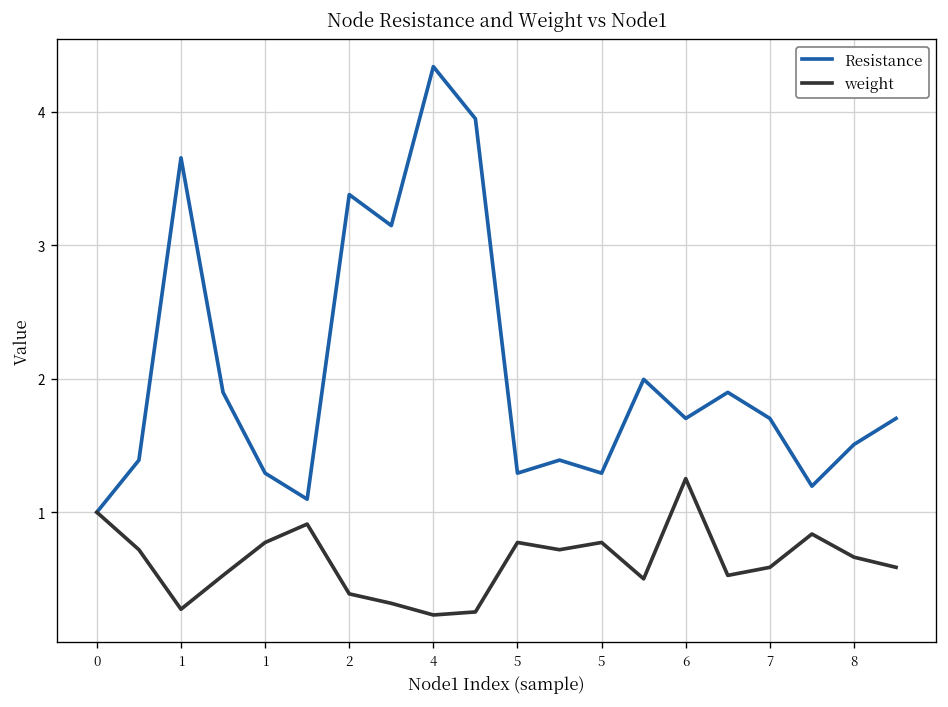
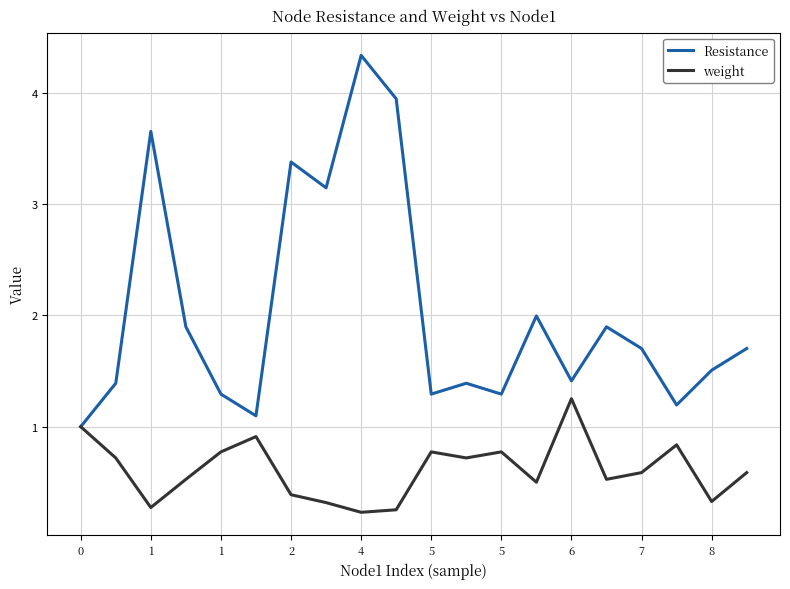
Resistance, 6: 1.70 -> 1.41
weight, 8: 0.66 -> 0.33
